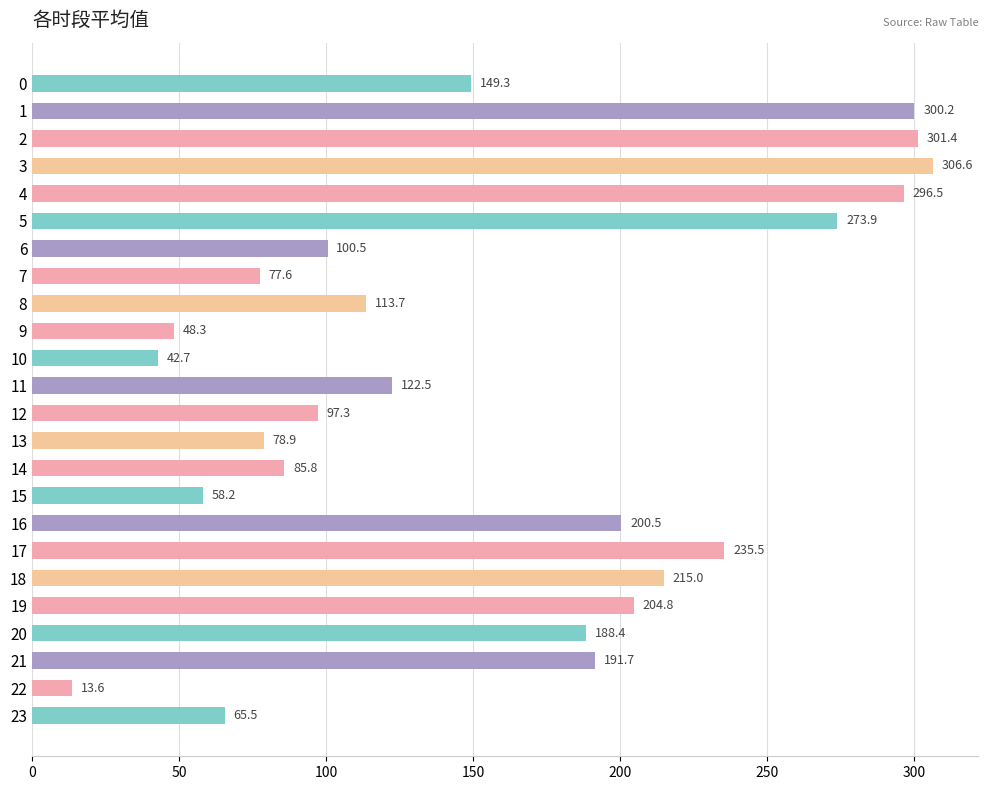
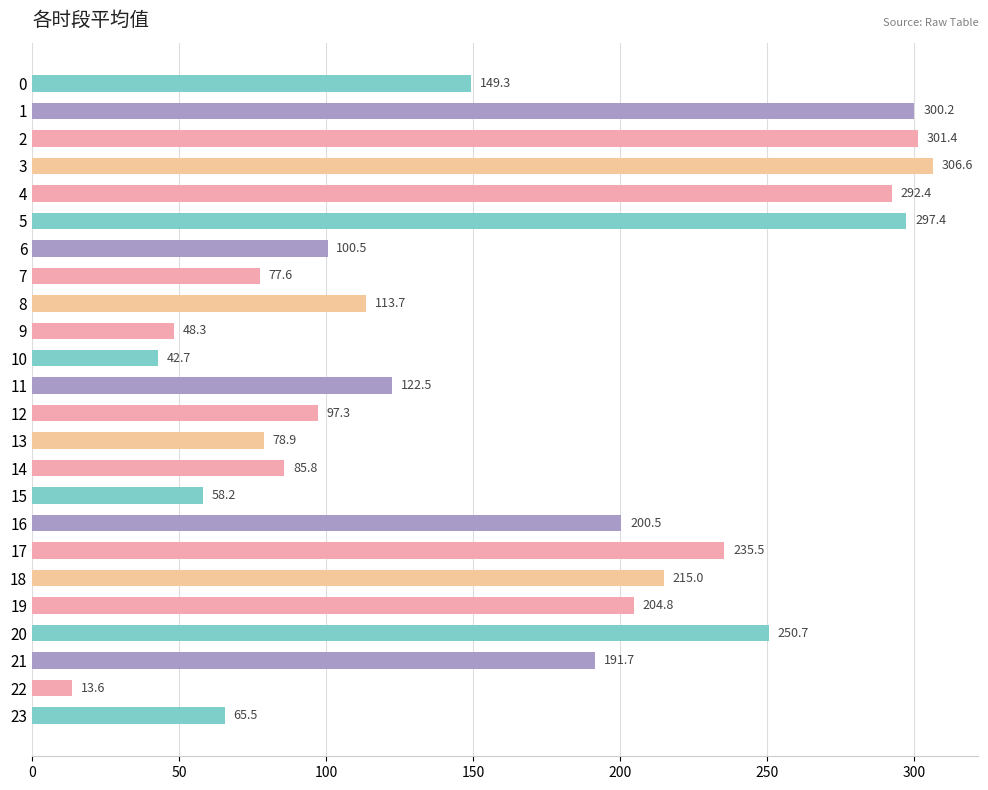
4: 296.5 -> 292.4
5: 273.9 -> 297.4
20: 188.4 -> 250.7
